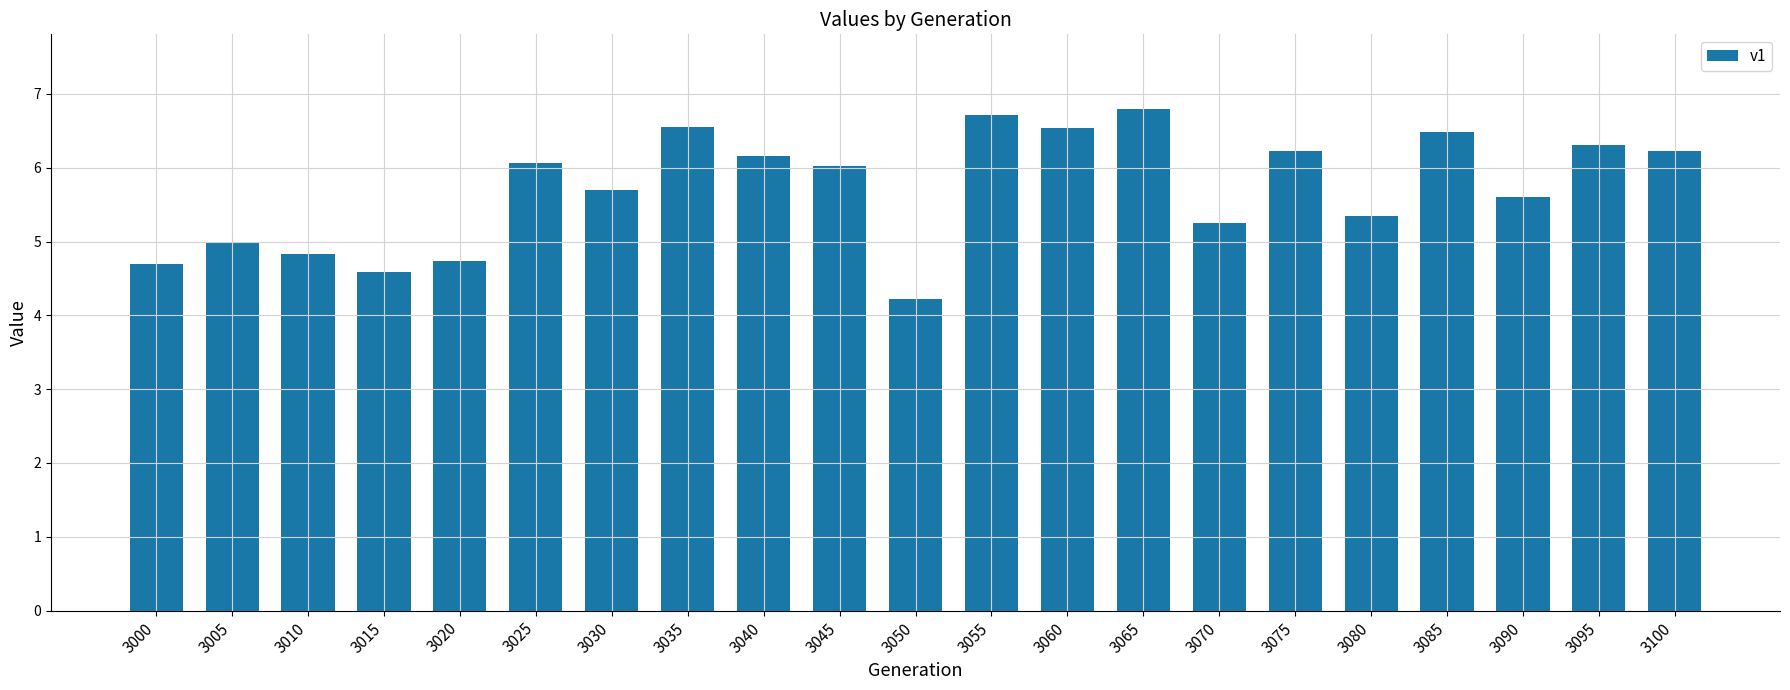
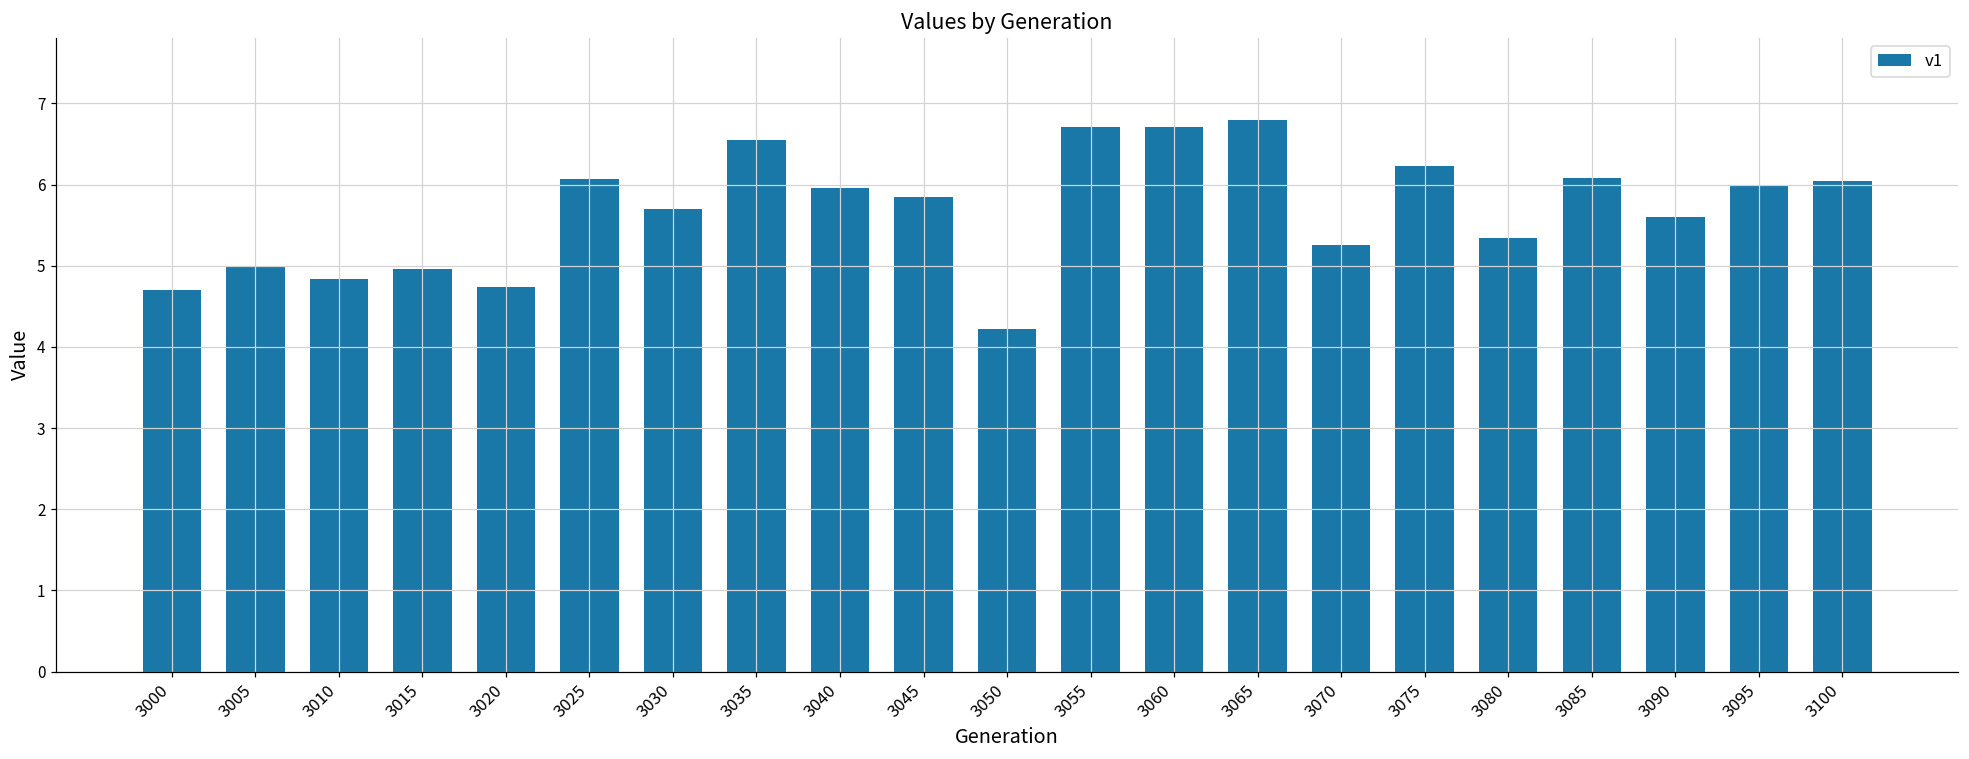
3015: 4.6 -> 5.0
3040: 6.2 -> 6.0
3045: 6.0 -> 5.9
3060: 6.5 -> 6.7
3085: 6.5 -> 6.1
3095: 6.3 -> 6.0
3100: 6.2 -> 6.0
